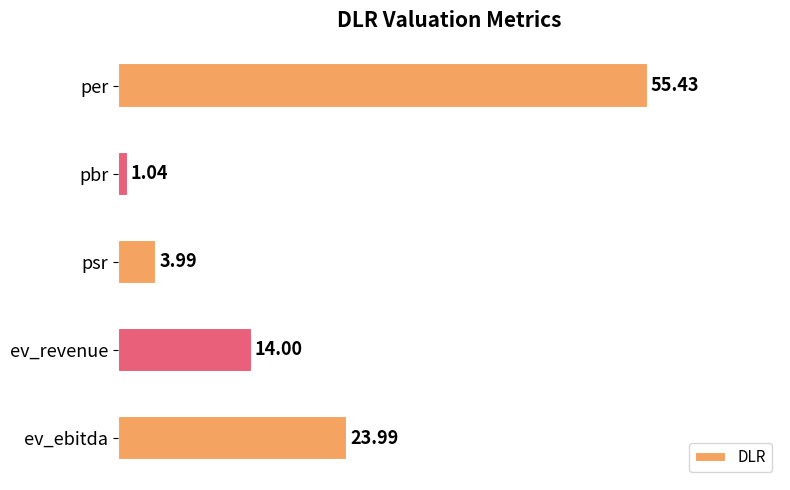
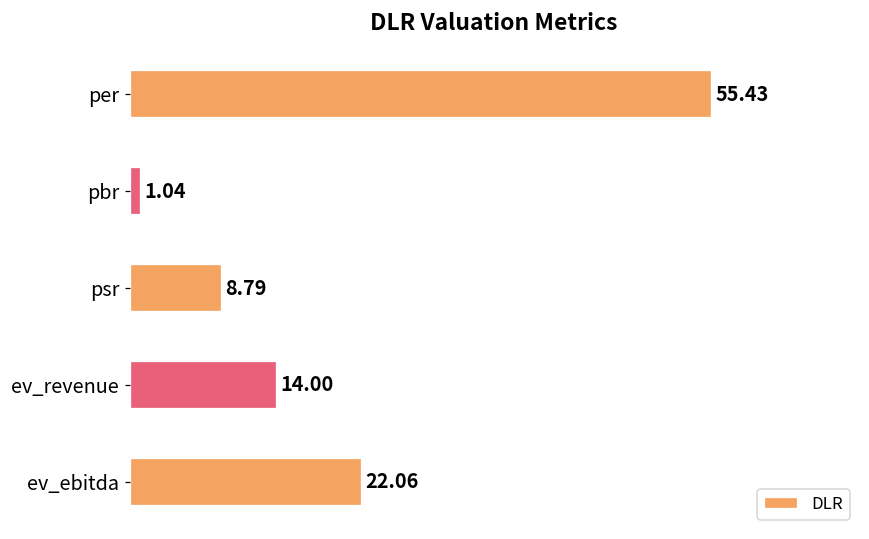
psr: 3.99 -> 8.79
ev_ebitda: 23.99 -> 22.06
